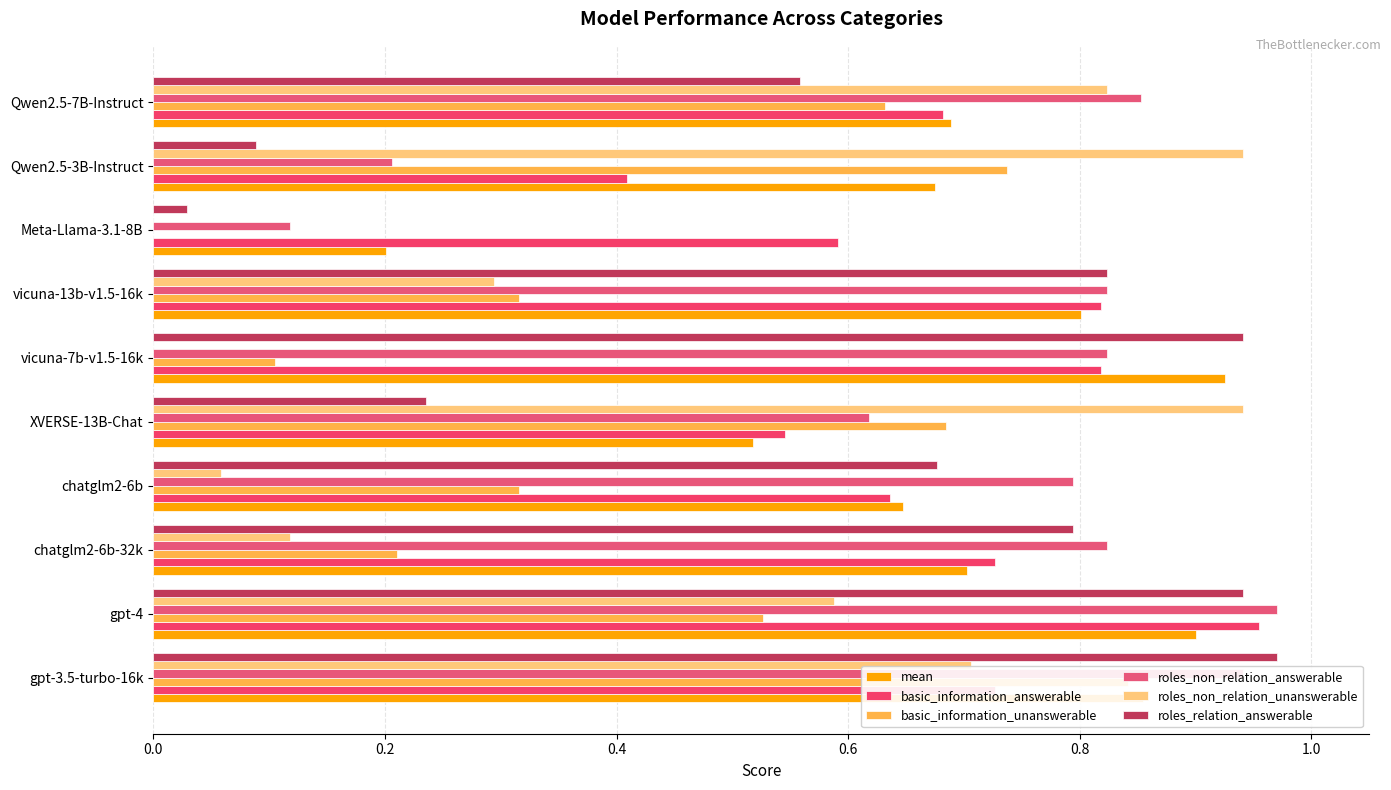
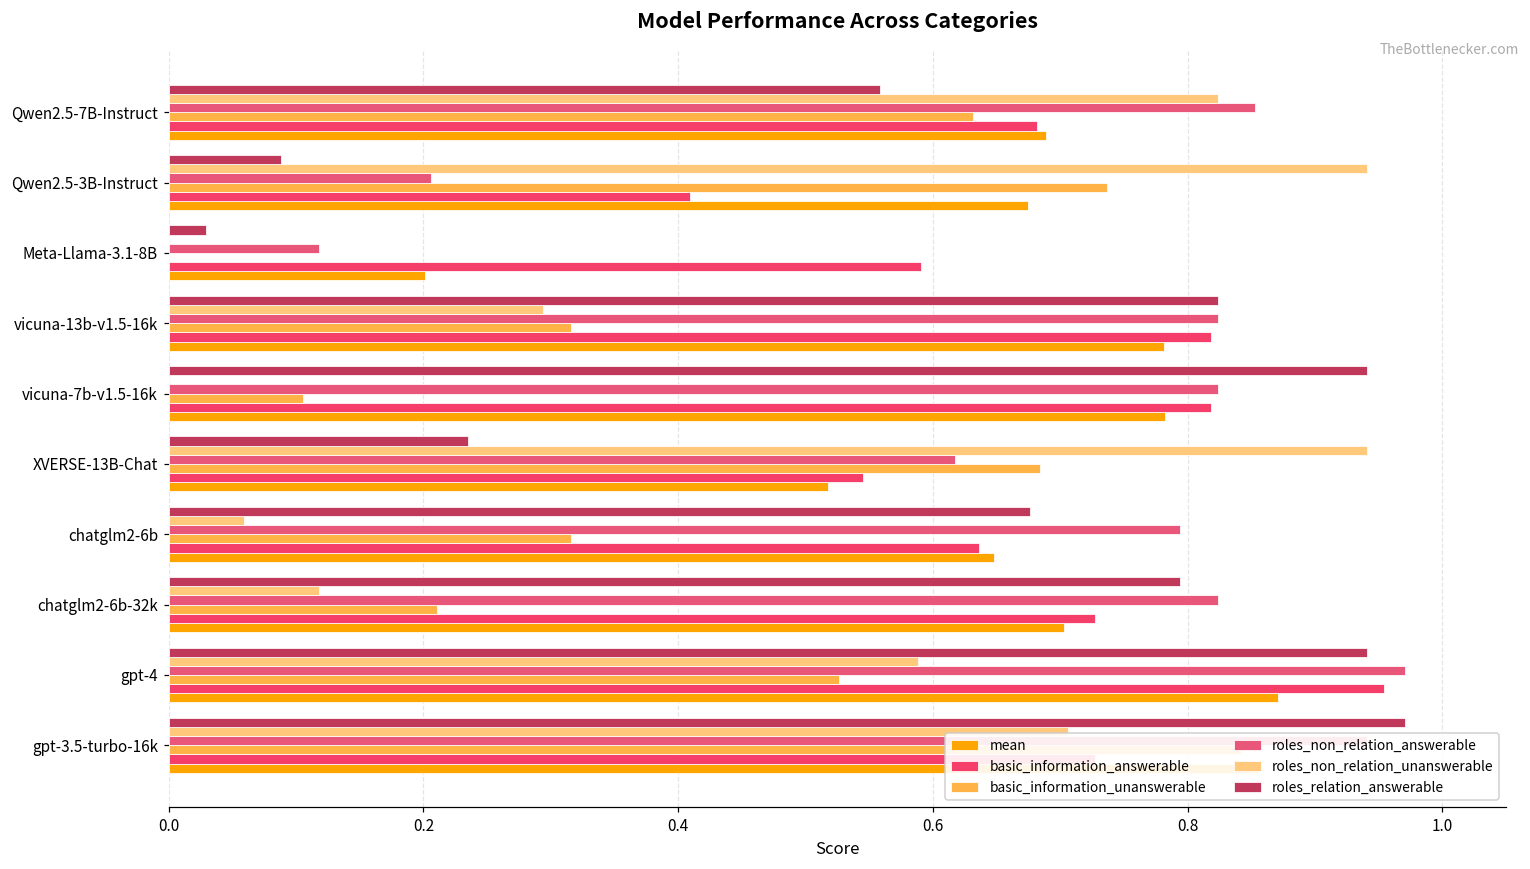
mean, vicuna-13b-v1.5-16k: 0.801 -> 0.781
mean, vicuna-7b-v1.5-16k: 0.925 -> 0.782
mean, gpt-4: 0.901 -> 0.871
